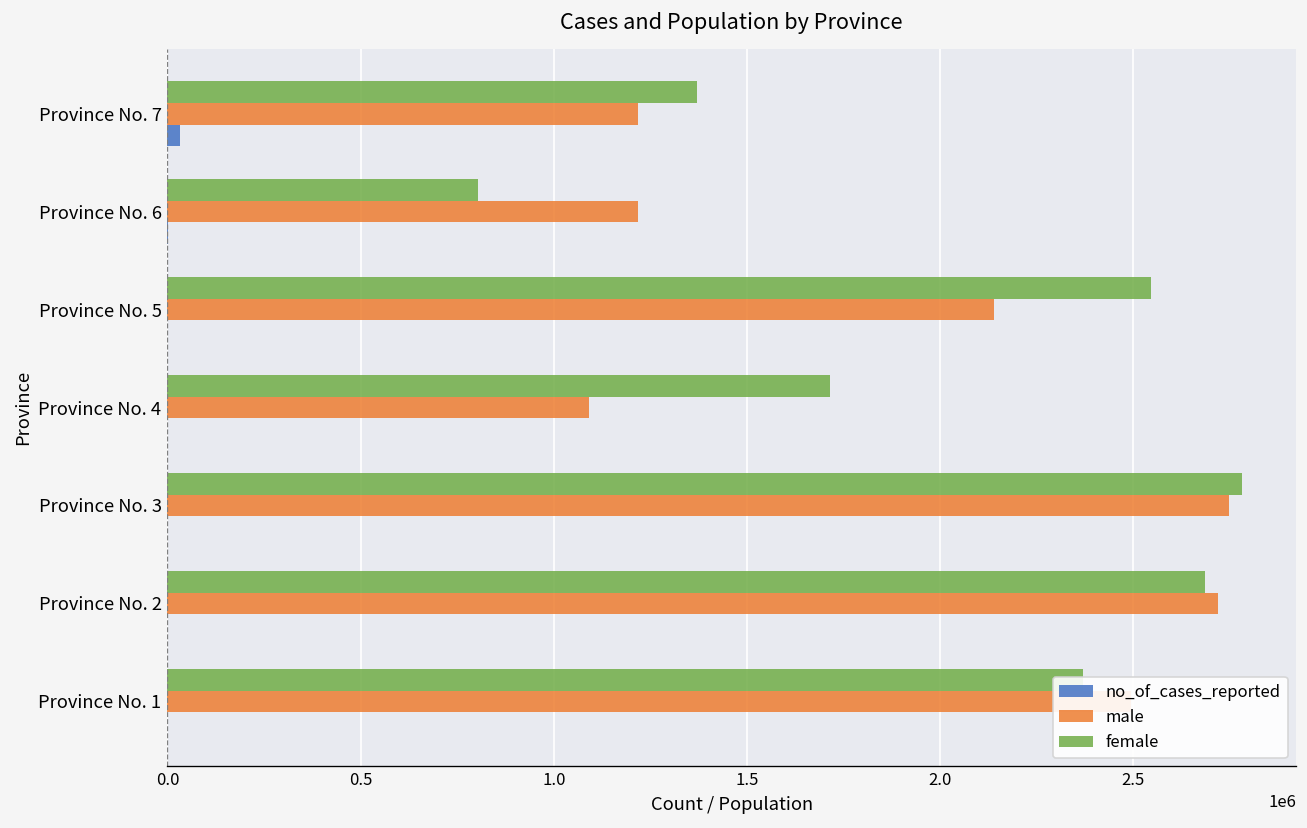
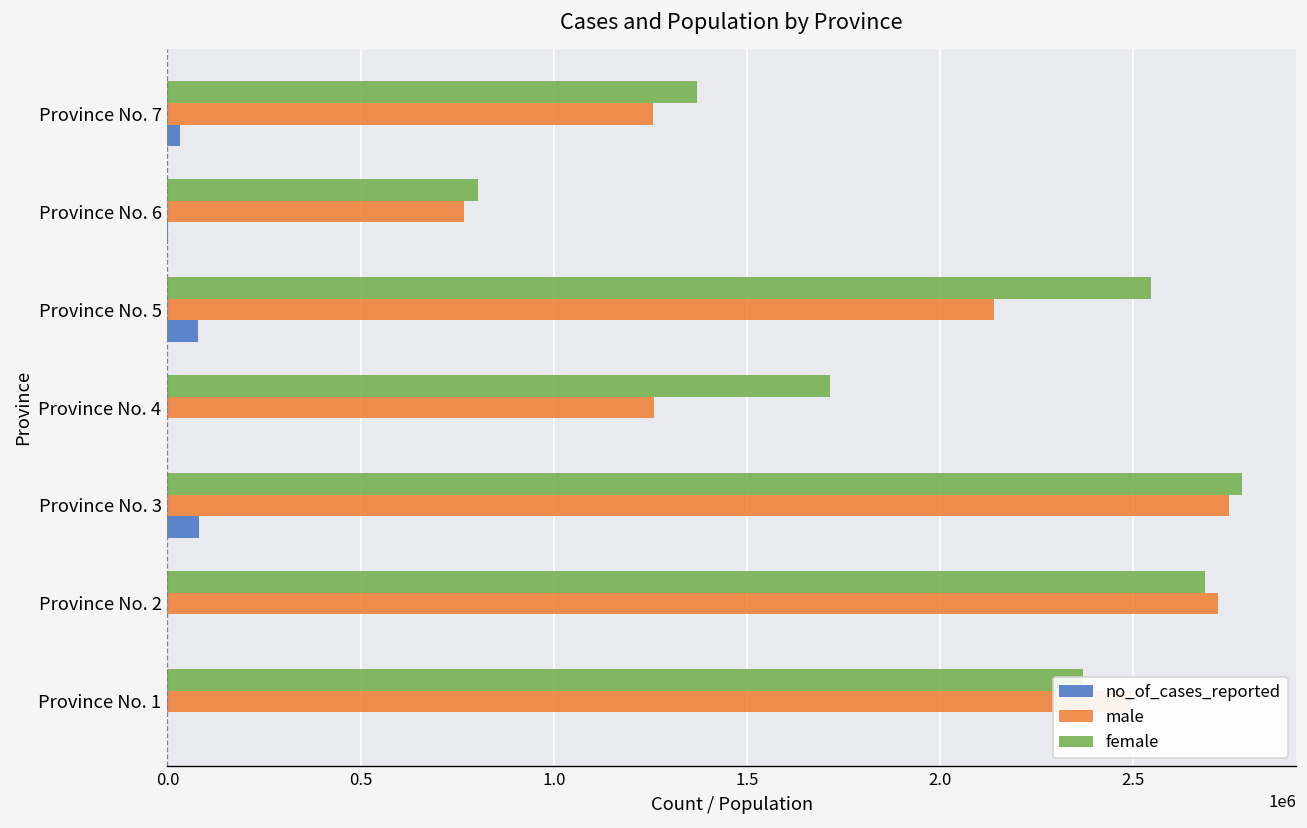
male, Province No. 7: 1220000 -> 1260000
male, Province No. 6: 1220000 -> 770000
no_of_cases_reported, Province No. 5: 0 -> 80000
male, Province No. 4: 1090000 -> 1260000
no_of_cases_reported, Province No. 3: 0 -> 80000
